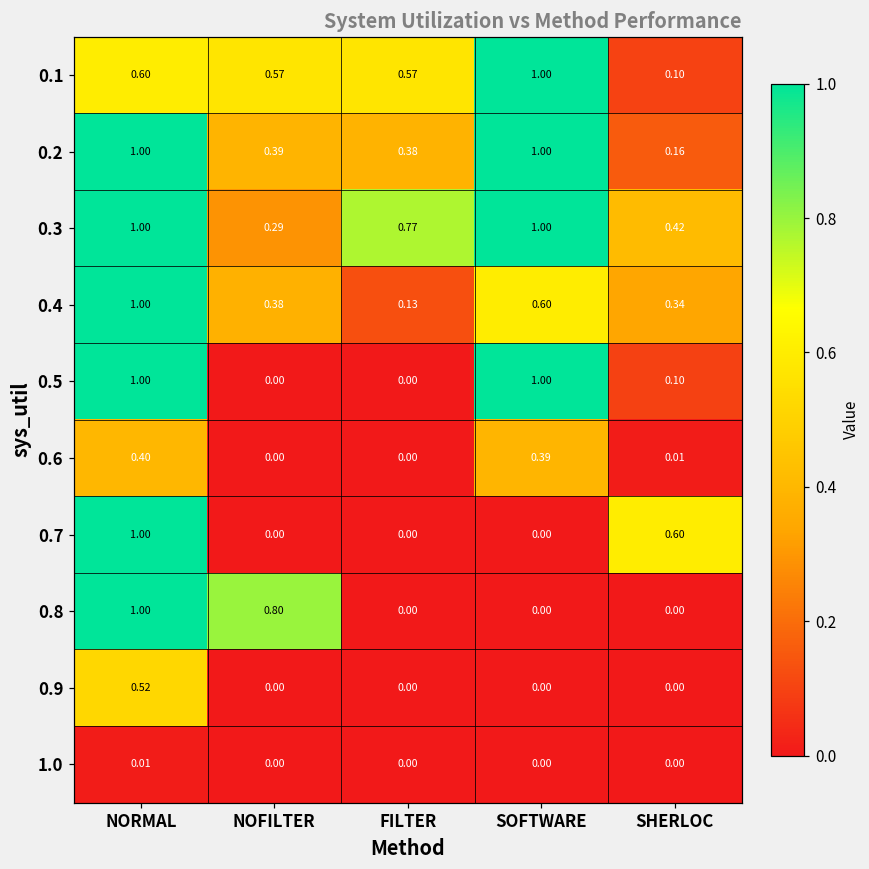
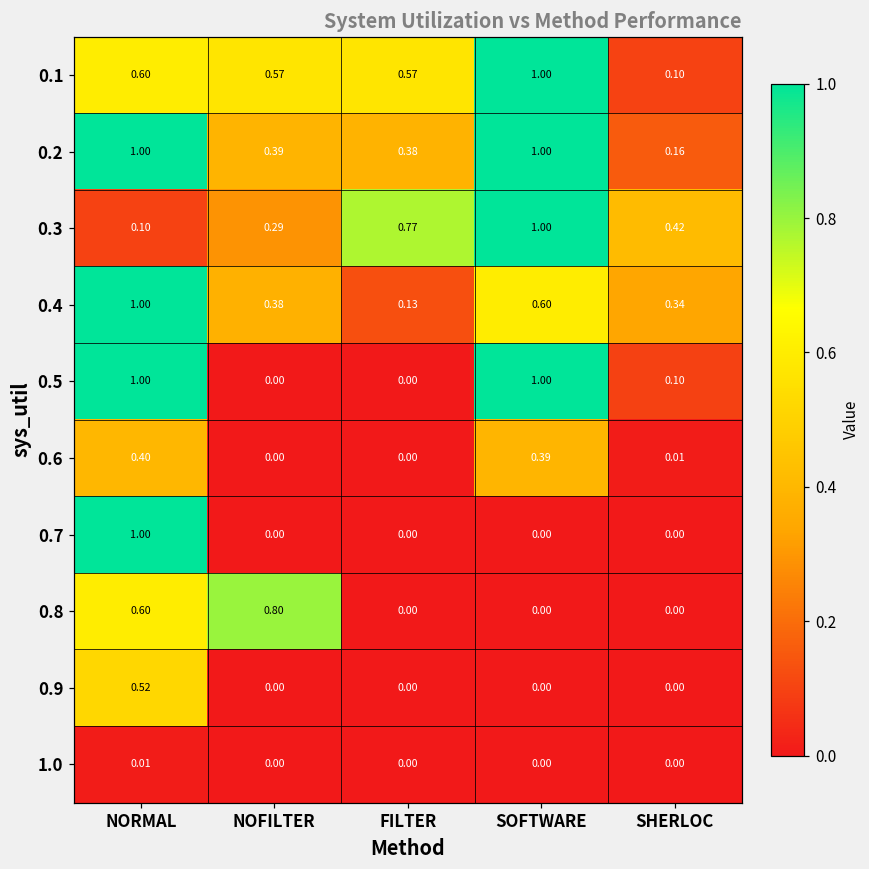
0.3, NORMAL: 1.00 -> 0.10
0.7, SHERLOC: 0.60 -> 0.00
0.8, NORMAL: 1.00 -> 0.60
